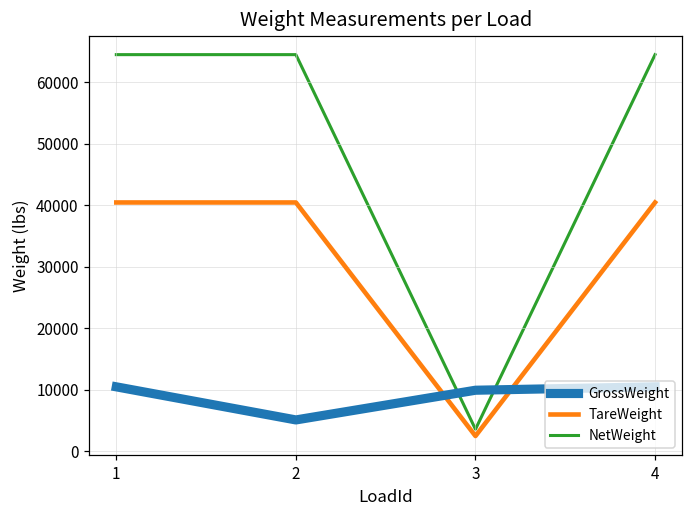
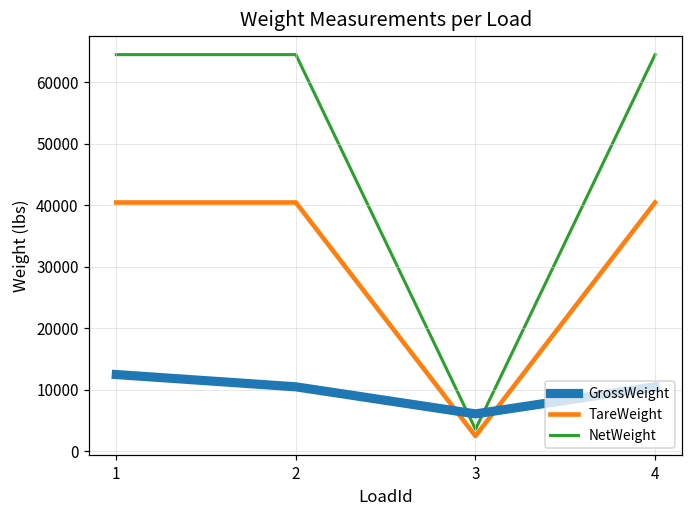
GrossWeight, 1: 11000 -> 12000
GrossWeight, 2: 5000 -> 11000
GrossWeight, 3: 10000 -> 6000
